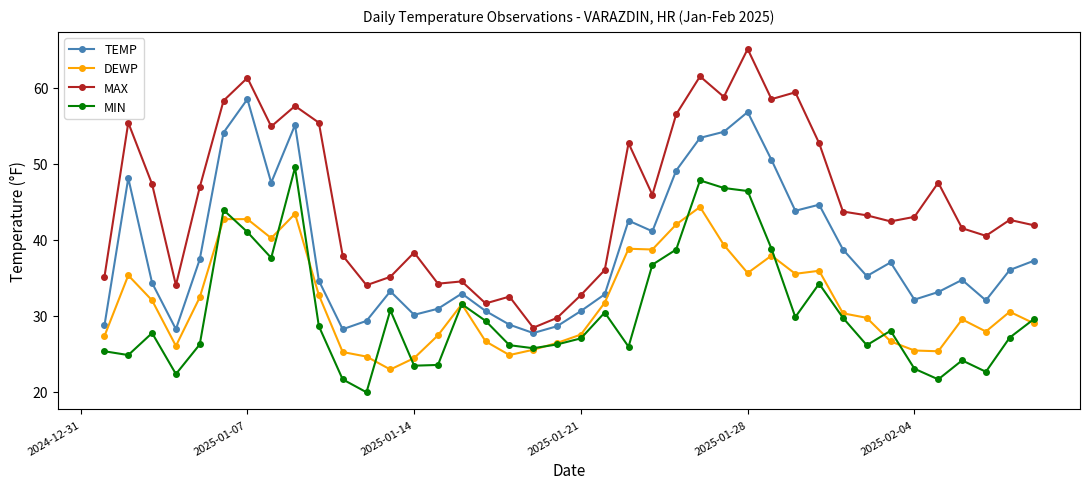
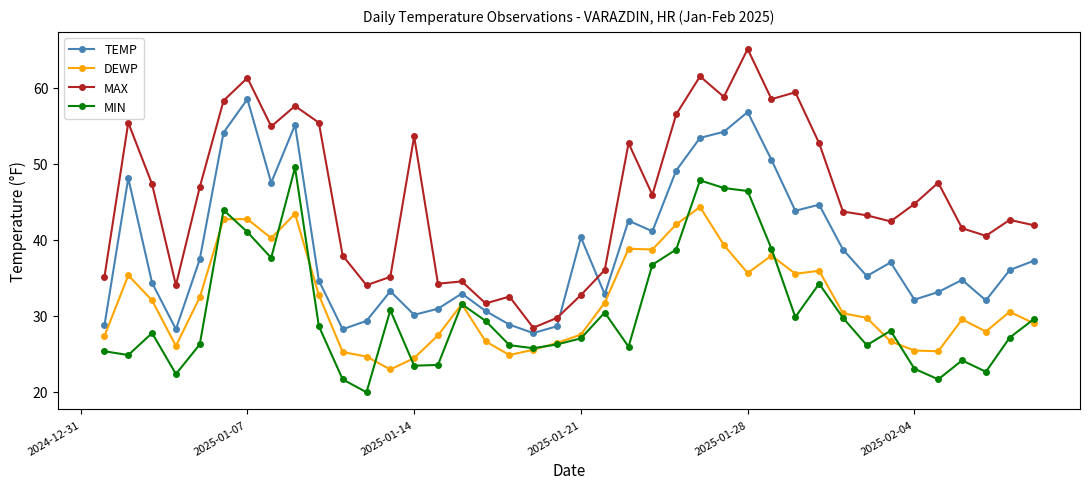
MAX, 2025-01-14: 38 -> 54
TEMP, 2025-01-21: 31 -> 40
MAX, 2025-02-04: 43 -> 45
